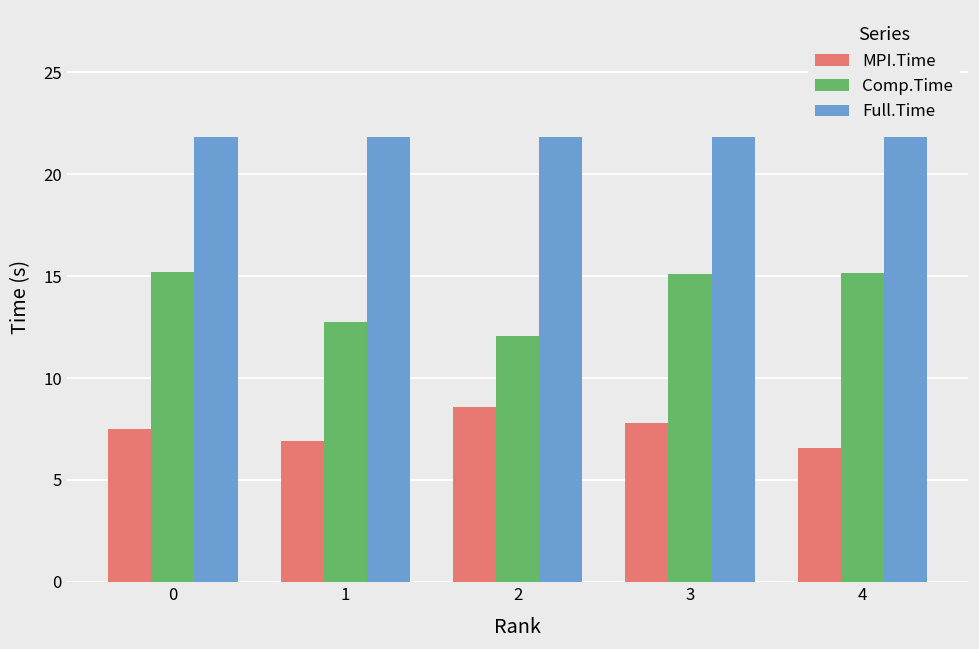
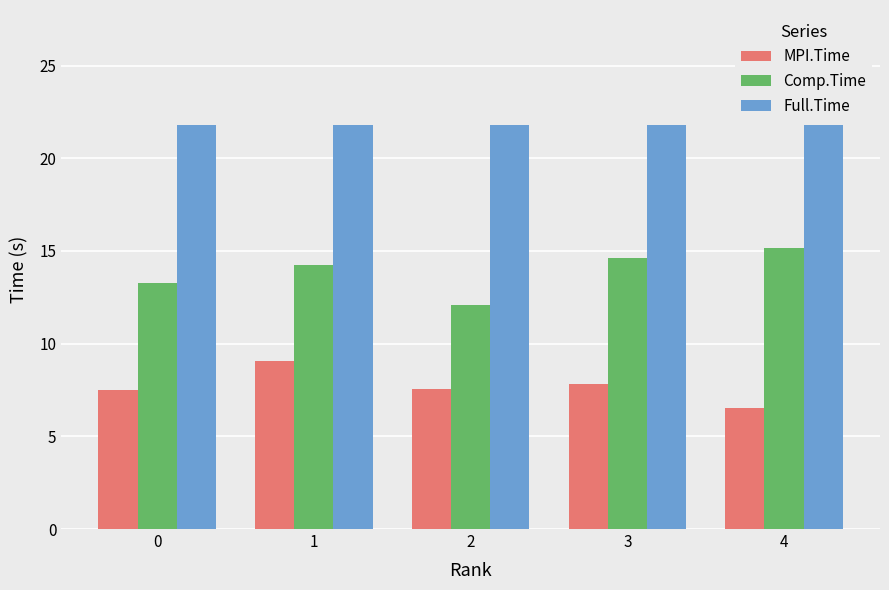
Comp.Time, 0: 15.2 -> 13.3
MPI.Time, 1: 6.9 -> 9.1
Comp.Time, 1: 12.8 -> 14.2
MPI.Time, 2: 8.6 -> 7.6
Comp.Time, 3: 15.1 -> 14.6
